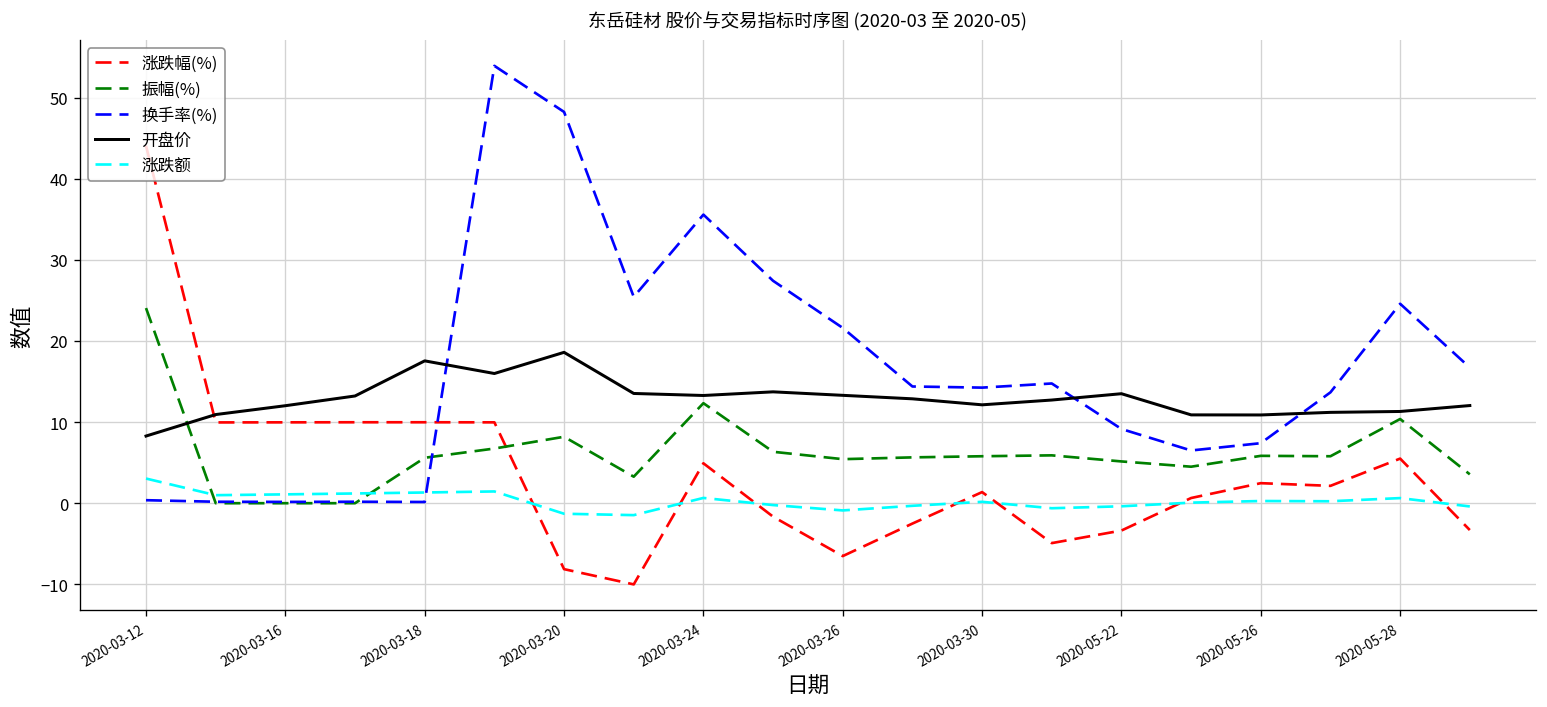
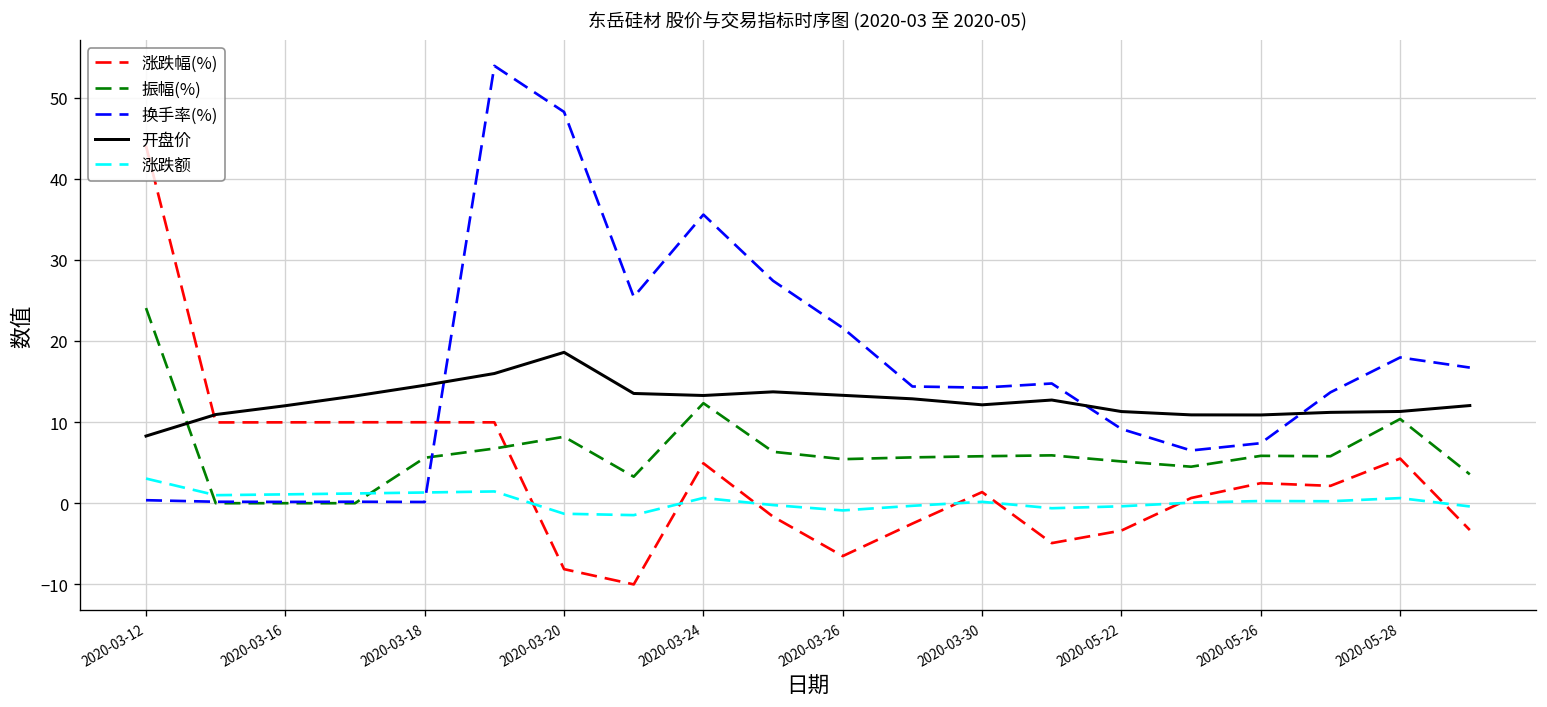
开盘价, 2020-03-18: 18 -> 15
开盘价, 2020-05-22: 14 -> 11
换手率(%), 2020-05-28: 25 -> 18
